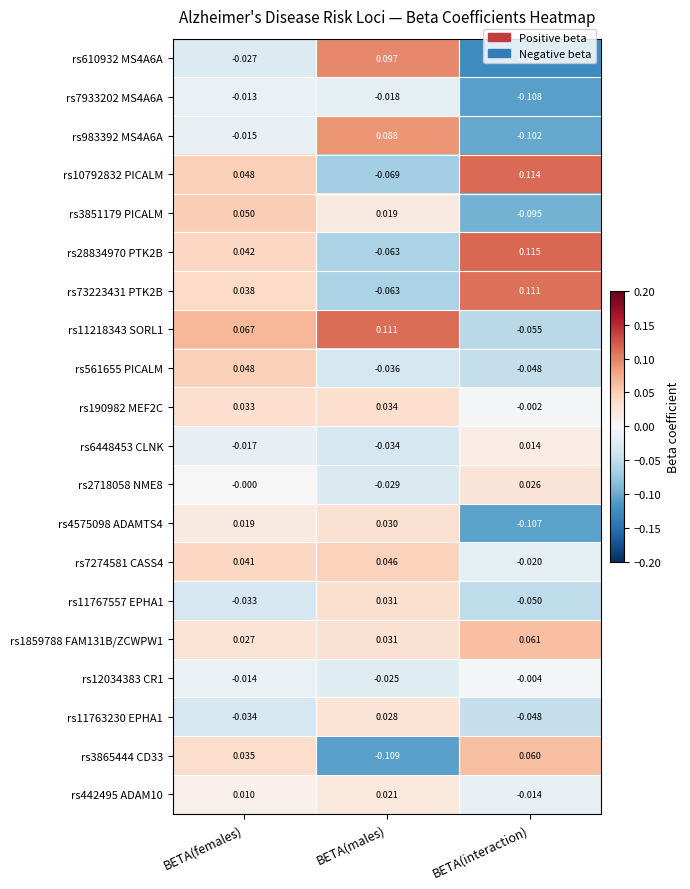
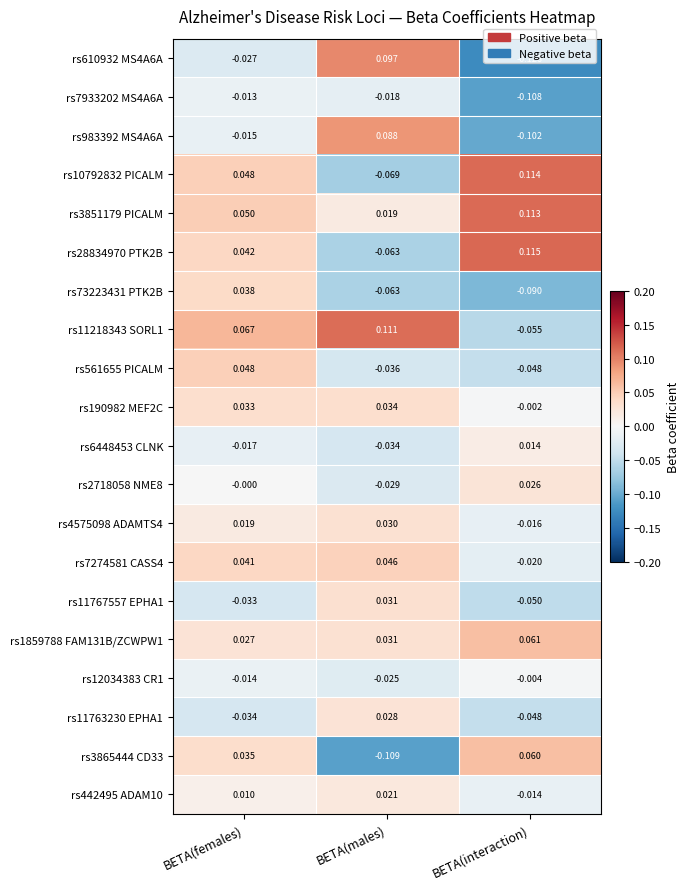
rs3851179 PICALM, BETA(interaction): -0.095 -> 0.113
rs73223431 PTK2B, BETA(interaction): 0.111 -> -0.090
rs4575098 ADAMTS4, BETA(interaction): -0.107 -> -0.016
